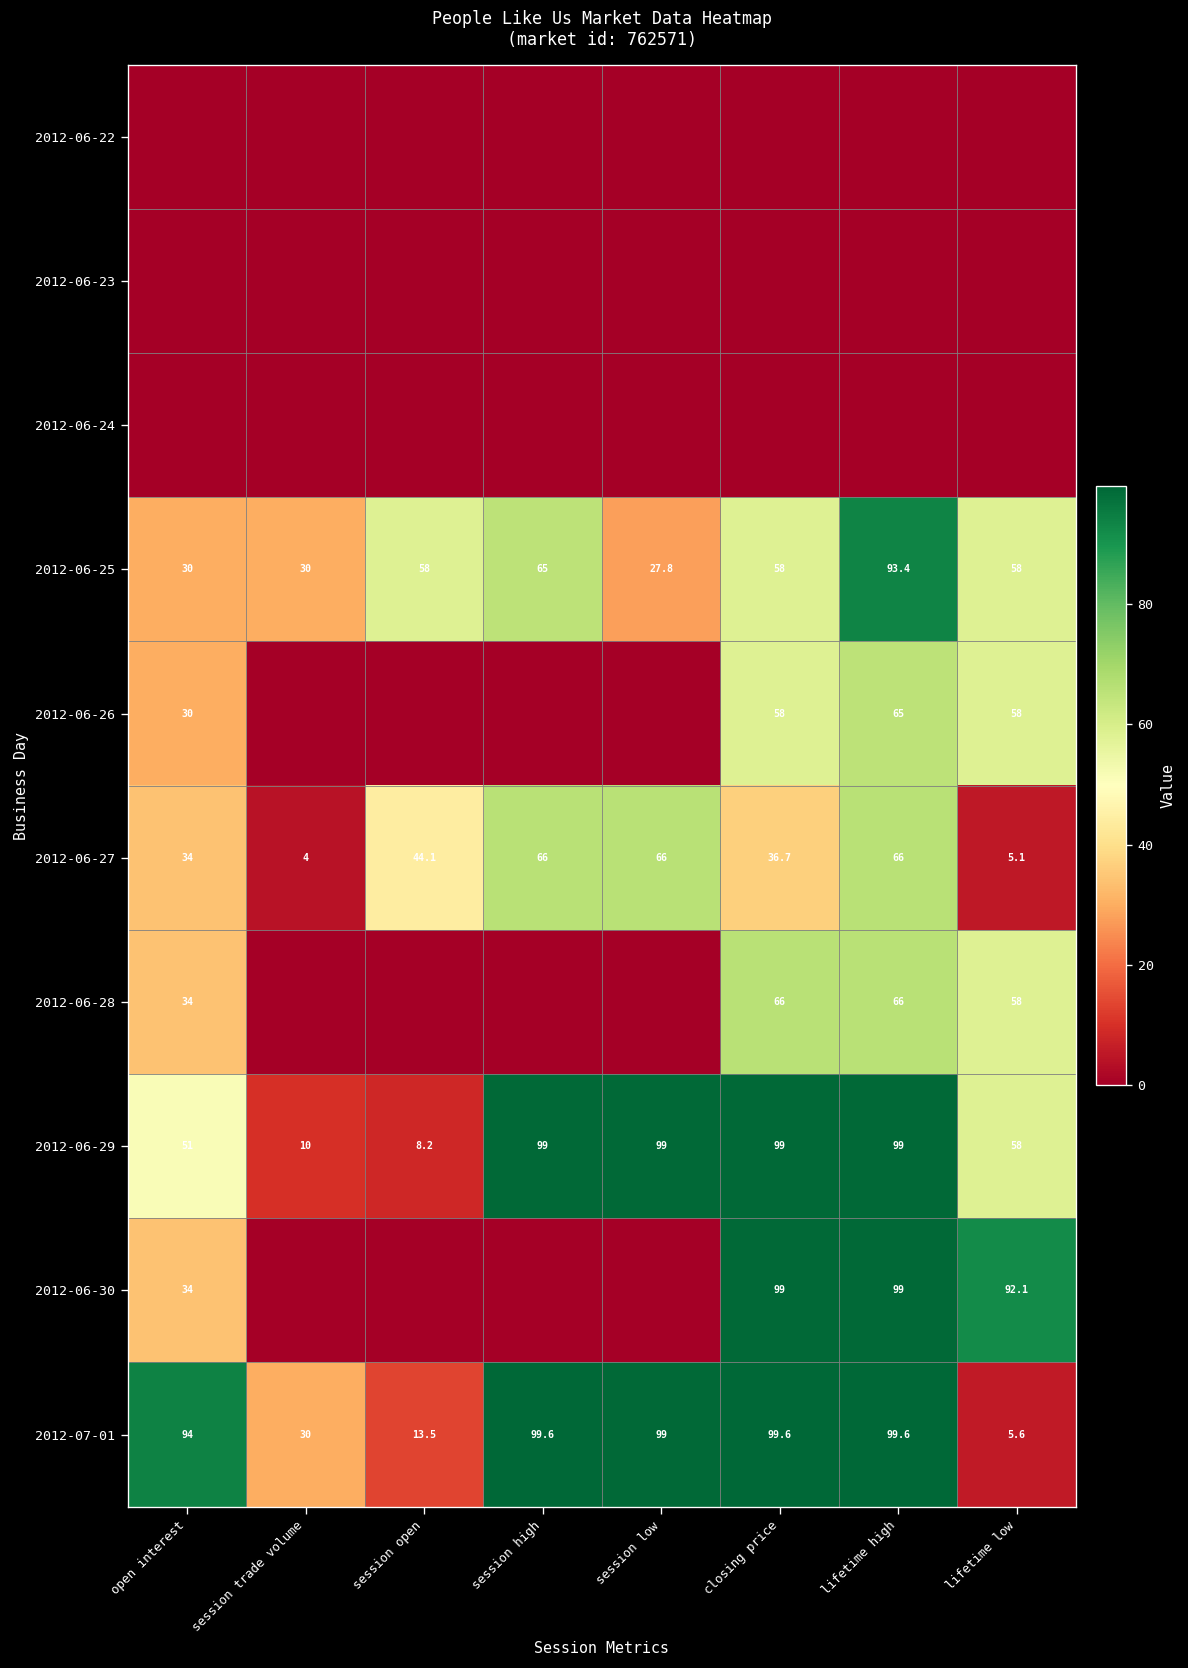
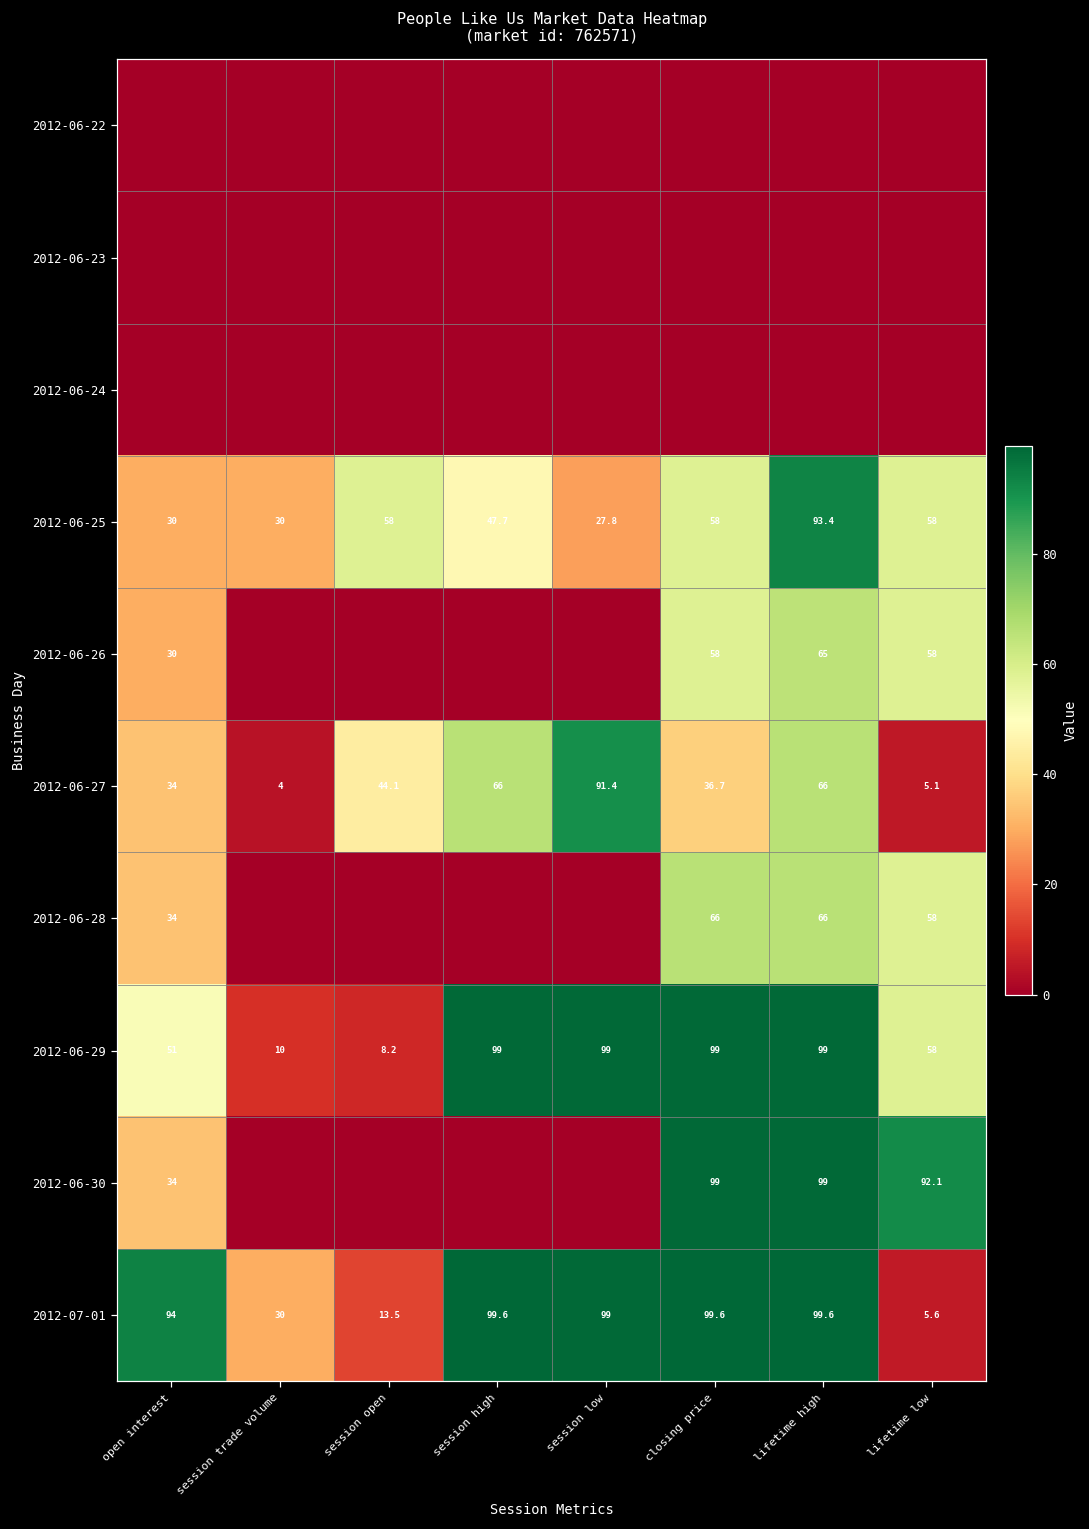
2012-06-25, session high: 65 -> 47.7
2012-06-27, session low: 66 -> 91.4
